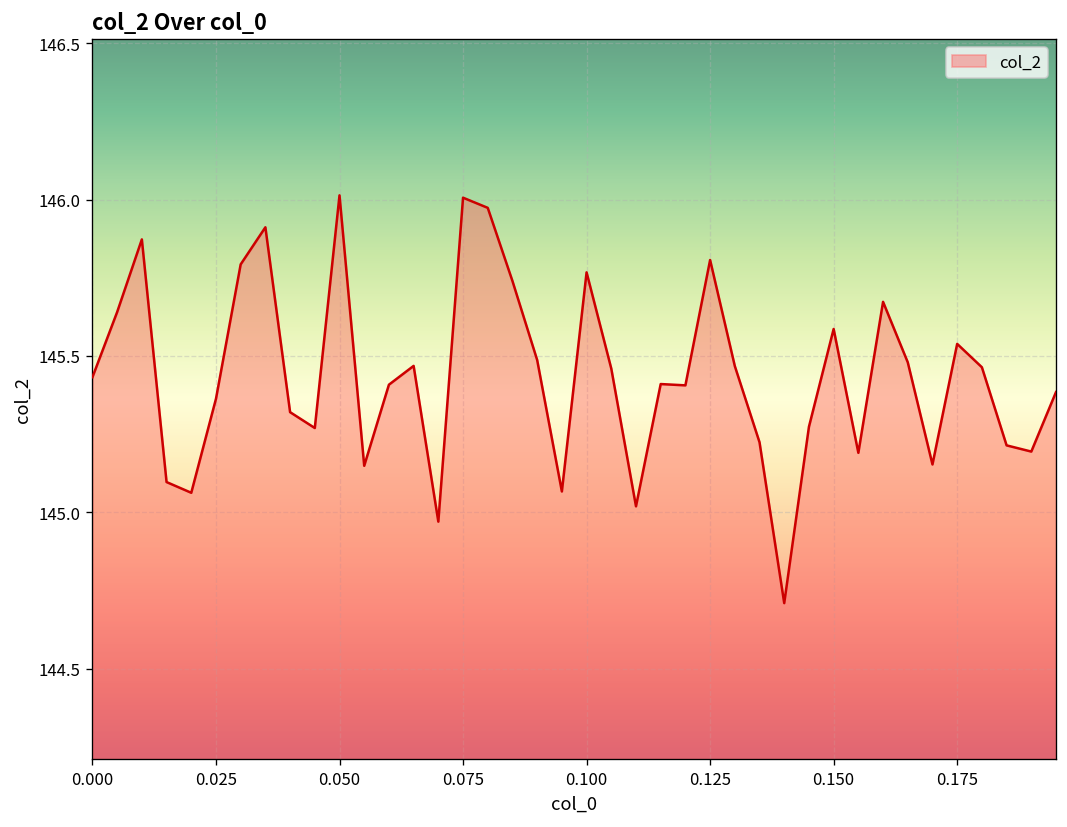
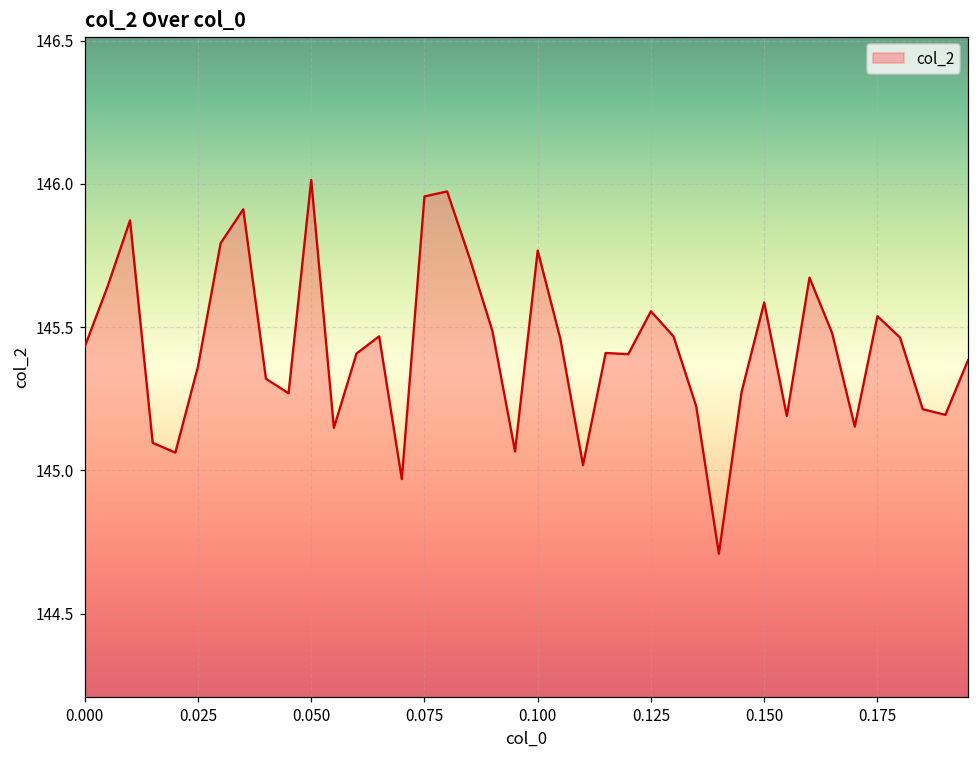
0.075: 146.01 -> 145.96
0.125: 145.81 -> 145.56
